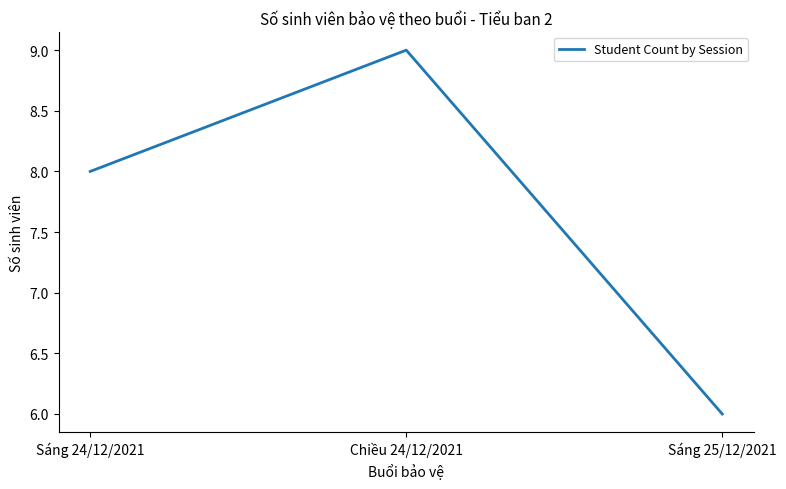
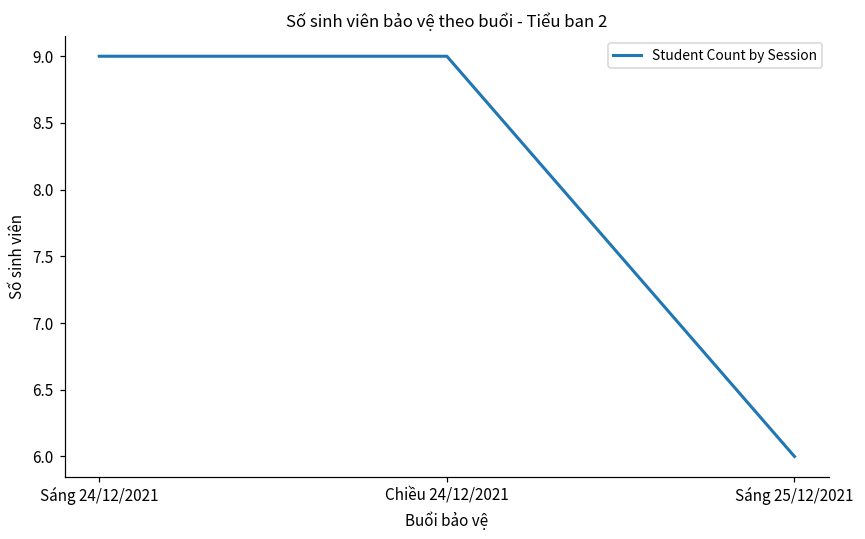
Sáng 24/12/2021: 8 -> 9
